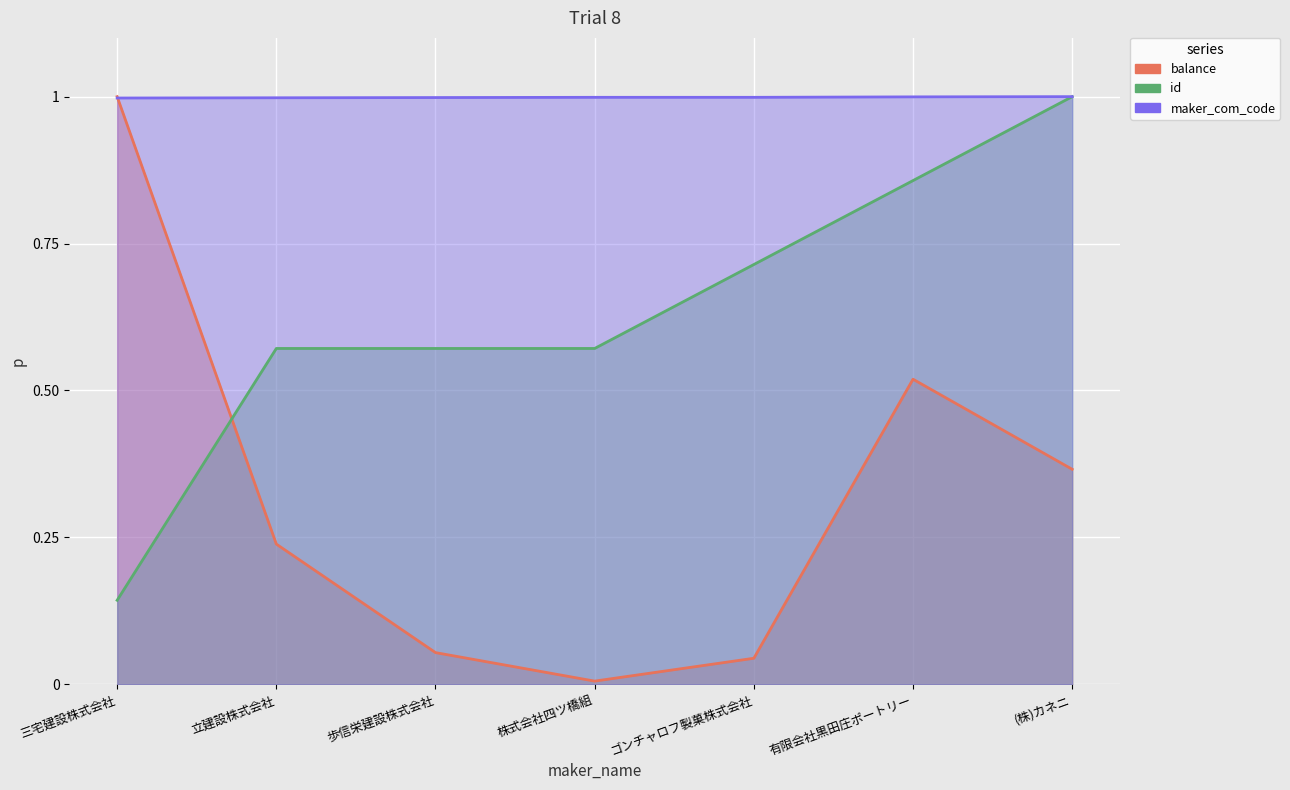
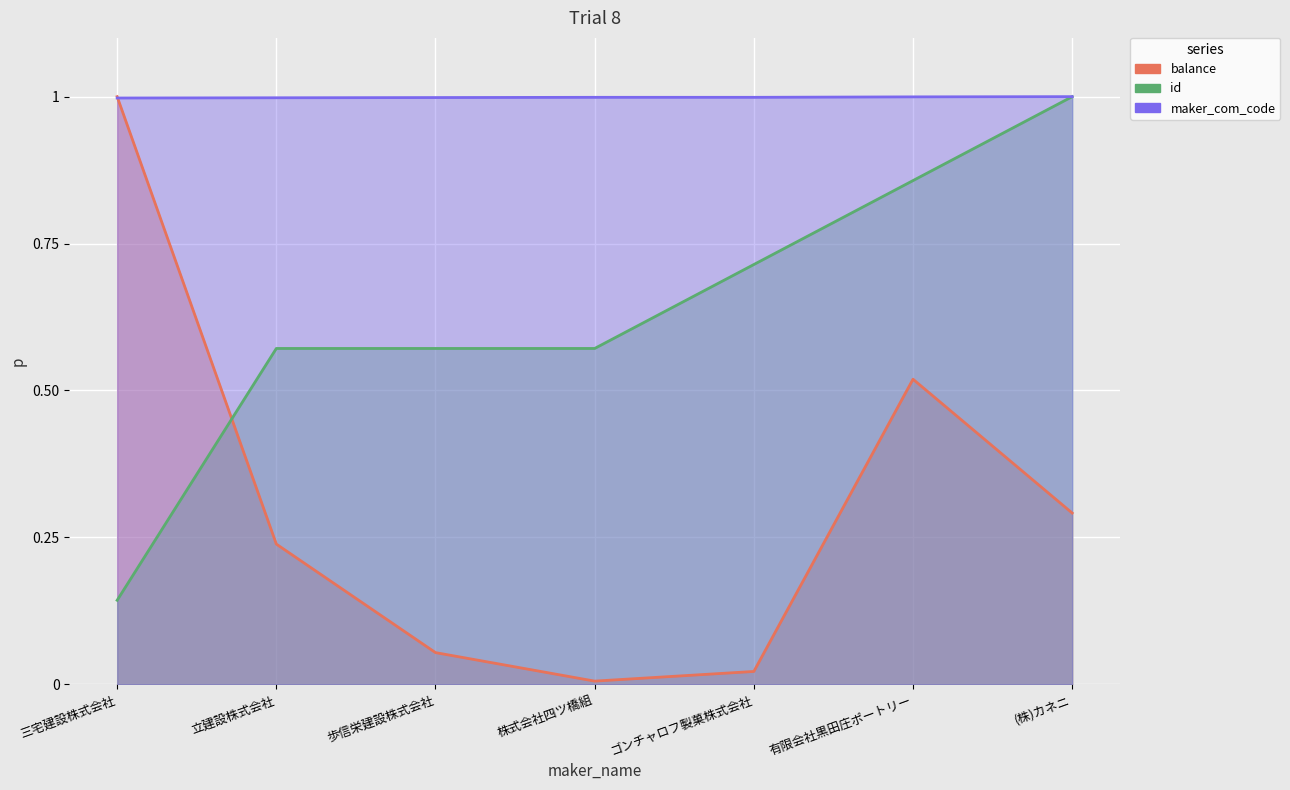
balance, ゴンチャロフ製菓株式会社: 0.04 -> 0.02
balance, (株)カネニ: 0.37 -> 0.29
